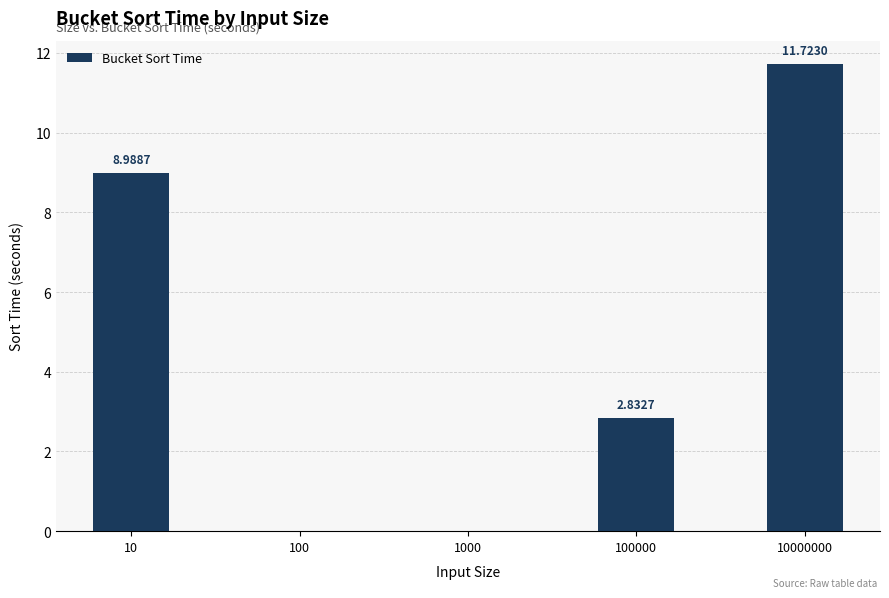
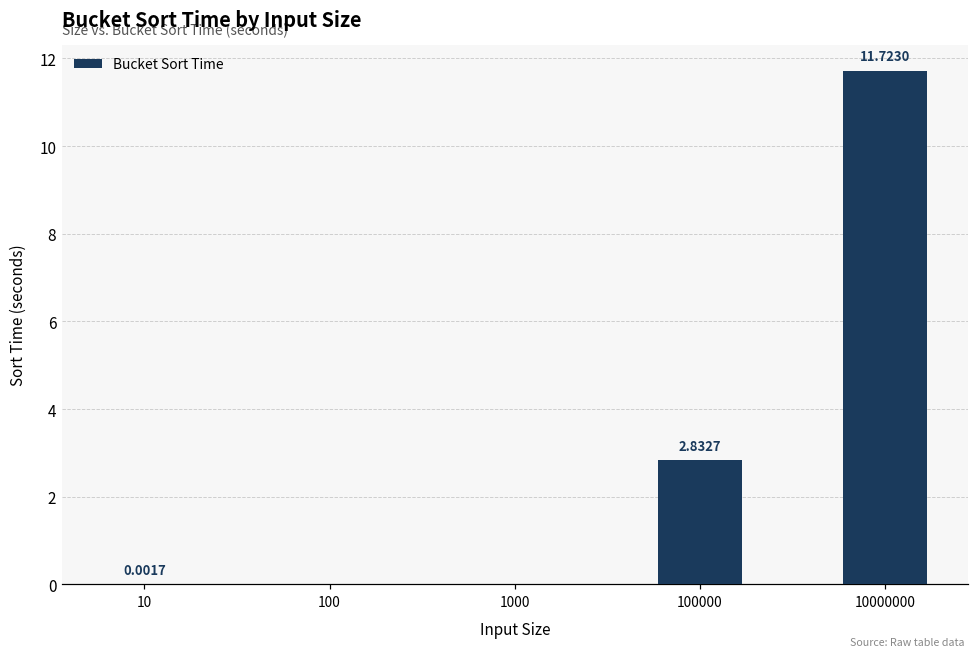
10: 8.9887 -> 0.0017
